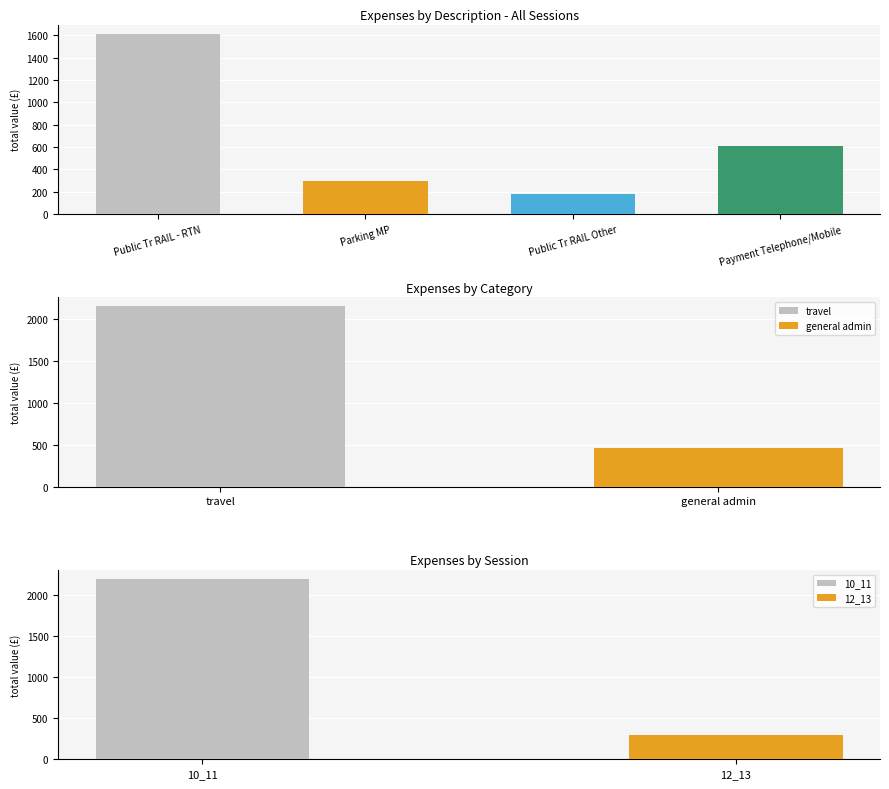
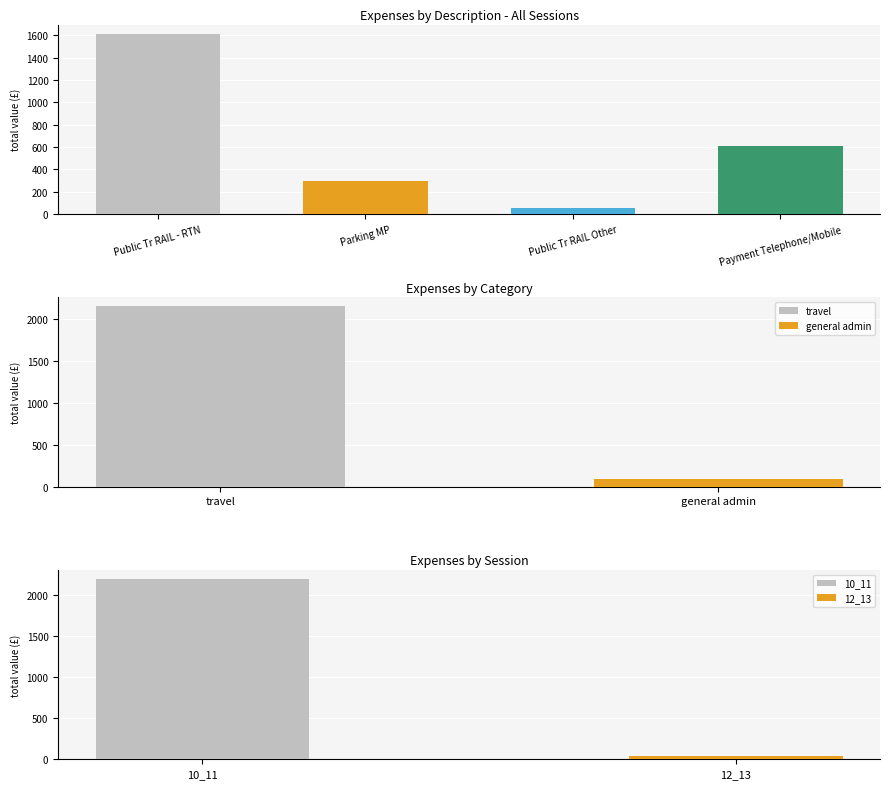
Expenses by Description - All Sessions, Public Tr RAIL Other: 180 -> 60
Expenses by Category, general admin: 500 -> 100
Expenses by Session, 12_13: 300 -> 0
